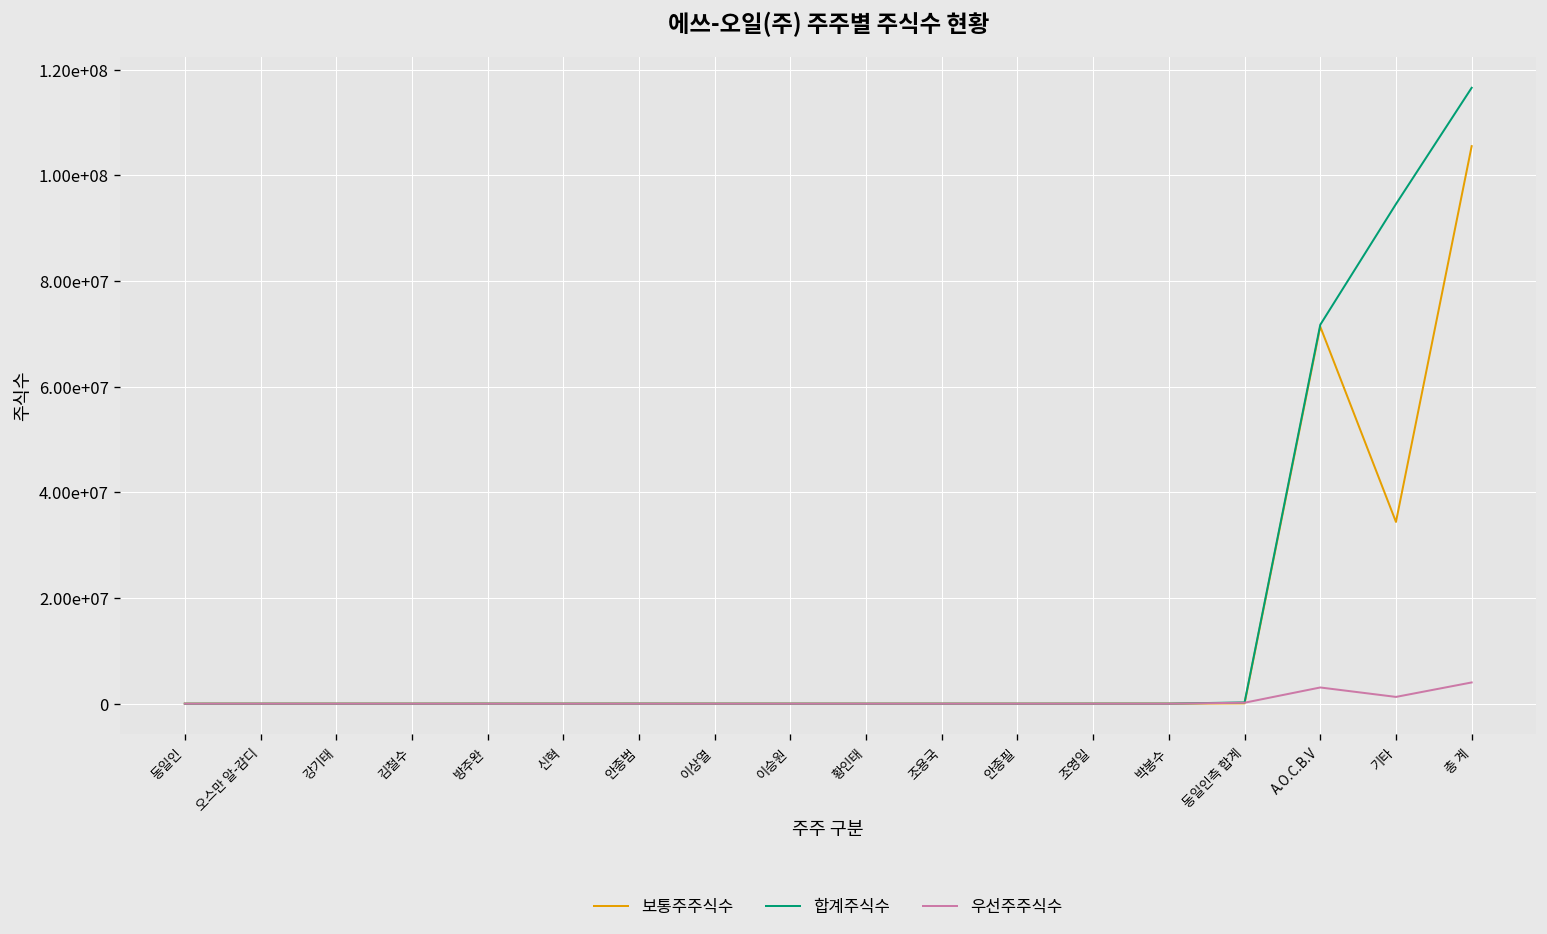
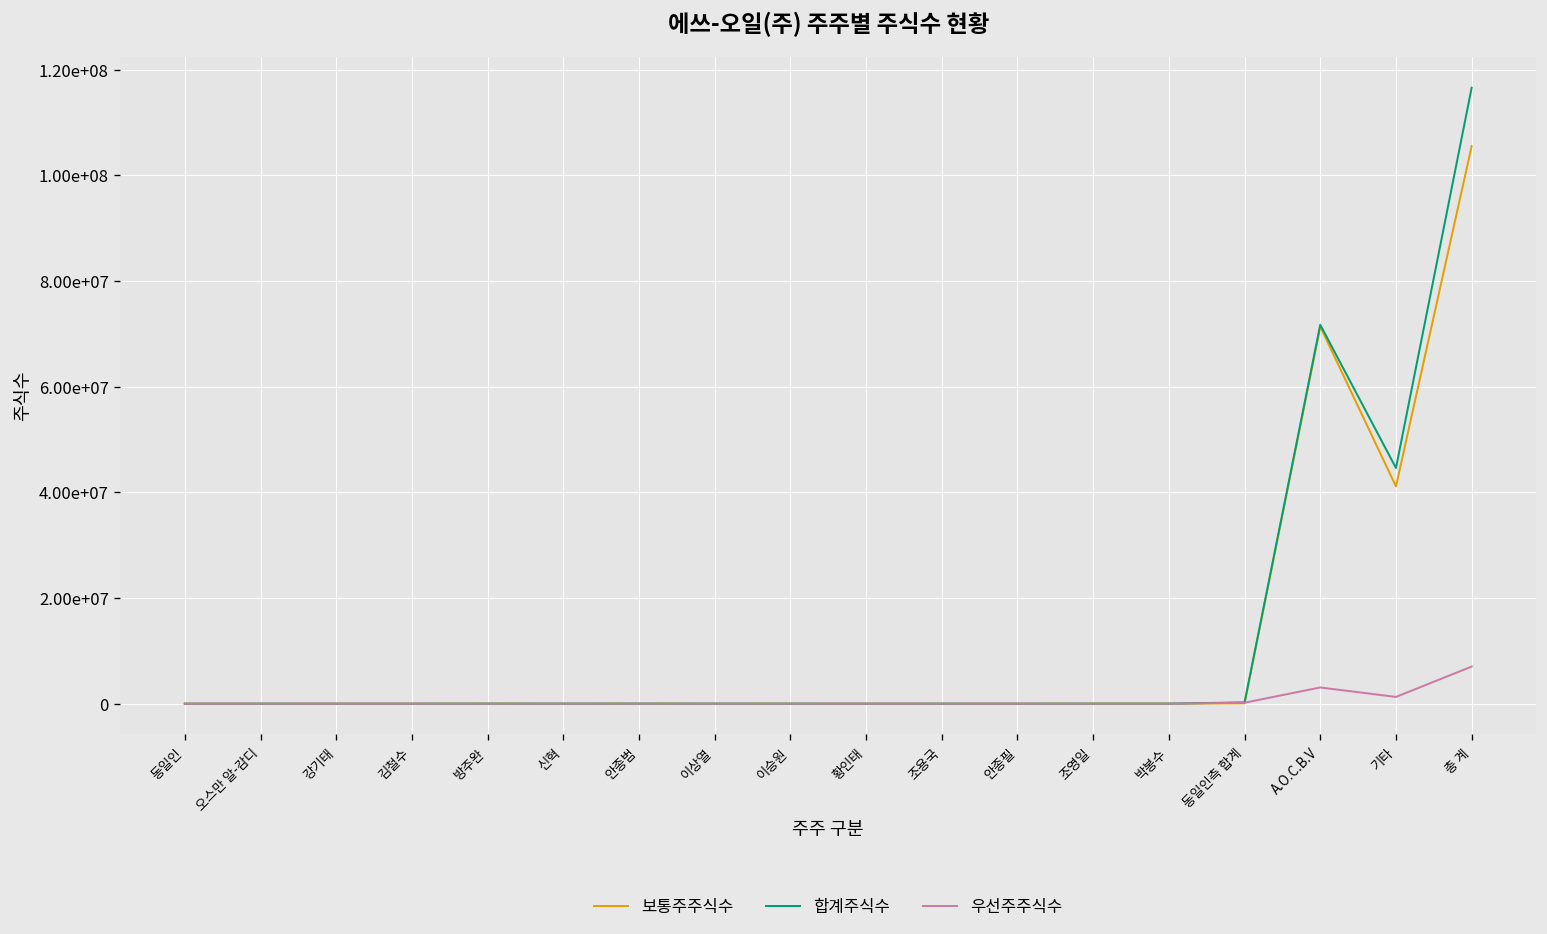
보통주주식수, 기타: 34000000 -> 41000000
합계주식수, 기타: 95000000 -> 45000000
우선주주식수, 총 계: 4000000 -> 7000000
